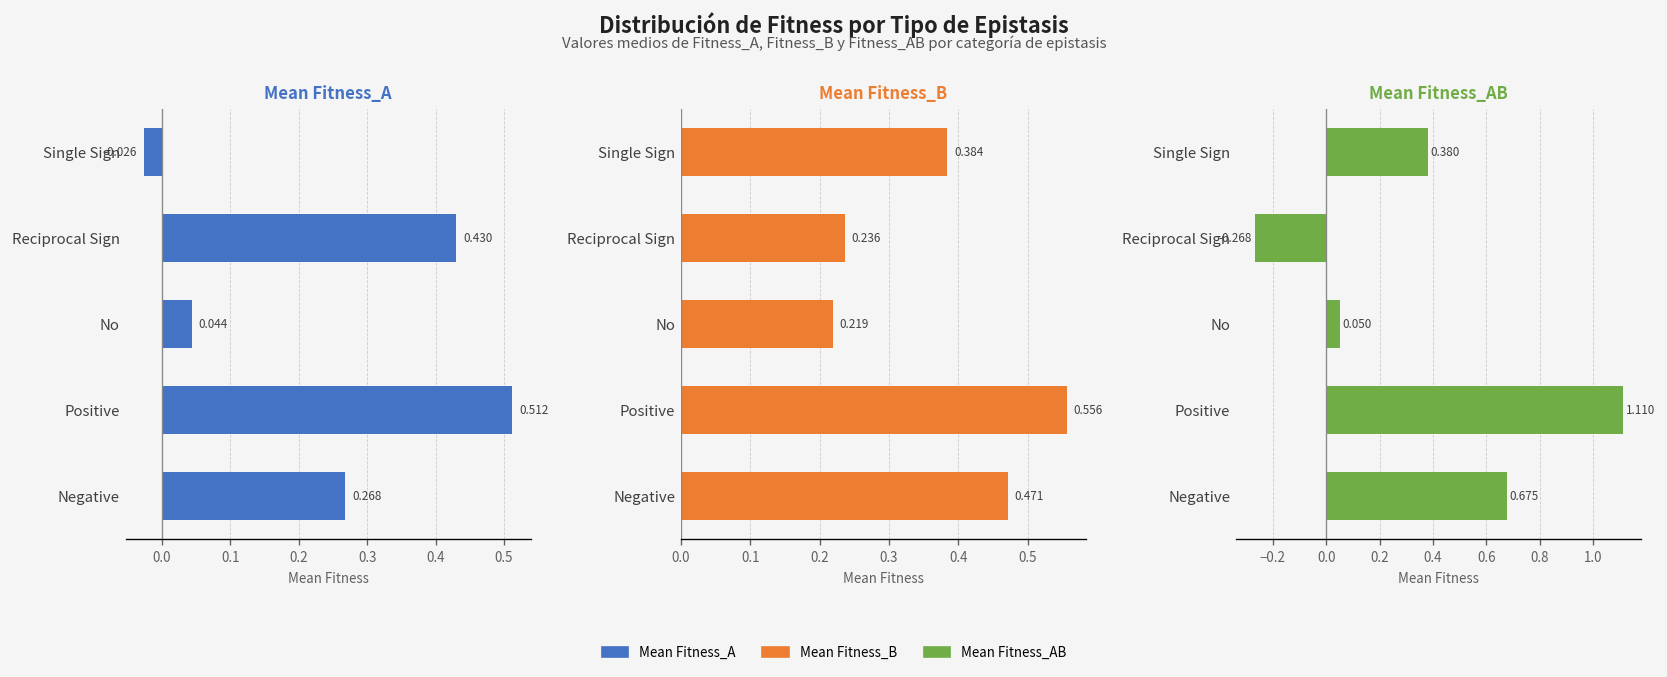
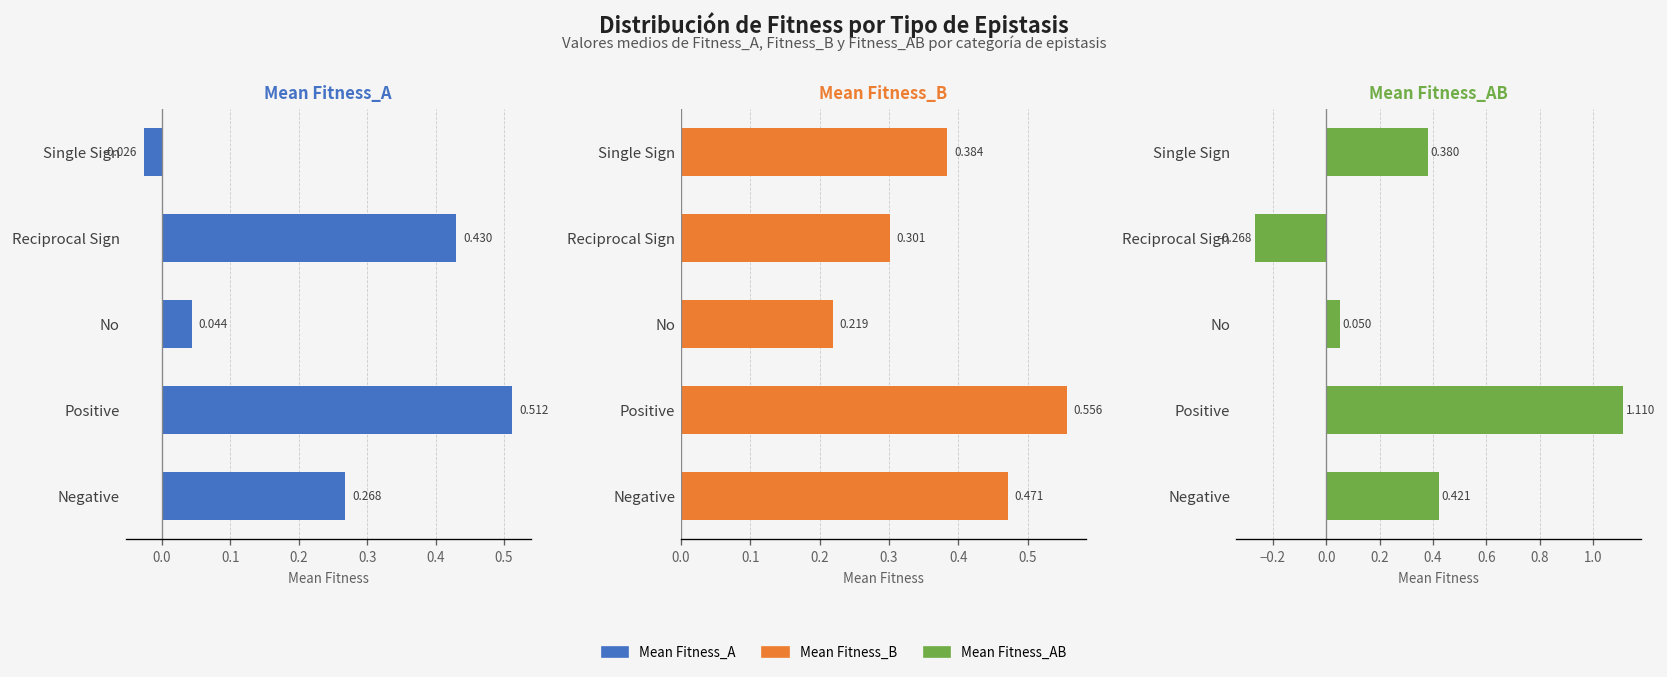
Mean Fitness_B, Reciprocal Sign: 0.236 -> 0.301
Mean Fitness_AB, Negative: 0.675 -> 0.421
